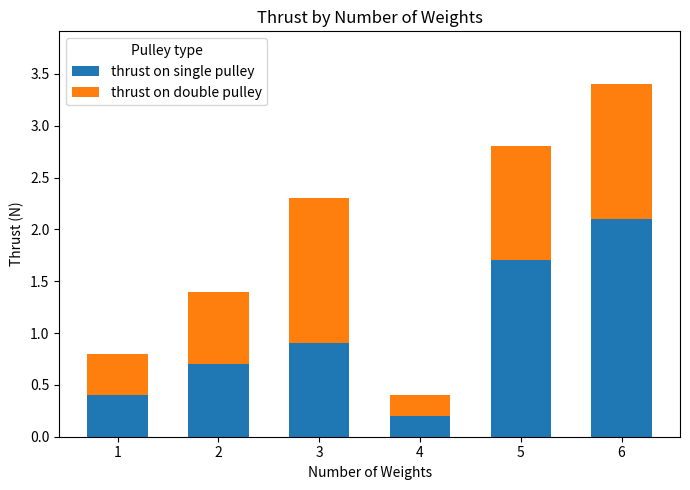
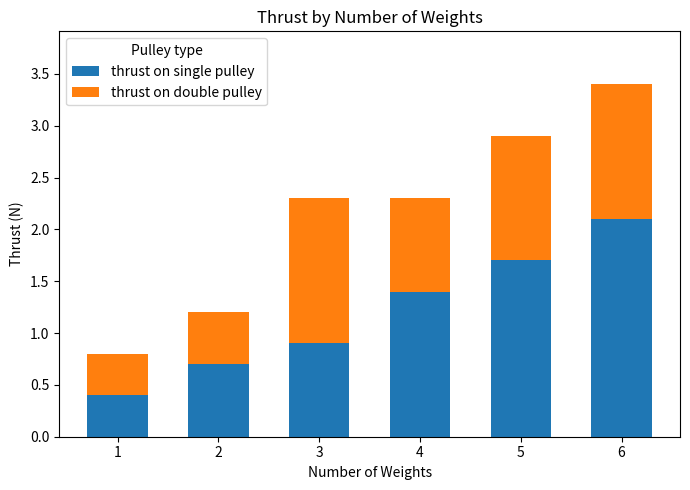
thrust on double pulley, 2: 0.7 -> 0.5
thrust on single pulley, 4: 0.2 -> 1.4
thrust on double pulley, 4: 0.2 -> 0.9
thrust on double pulley, 5: 1.1 -> 1.2
